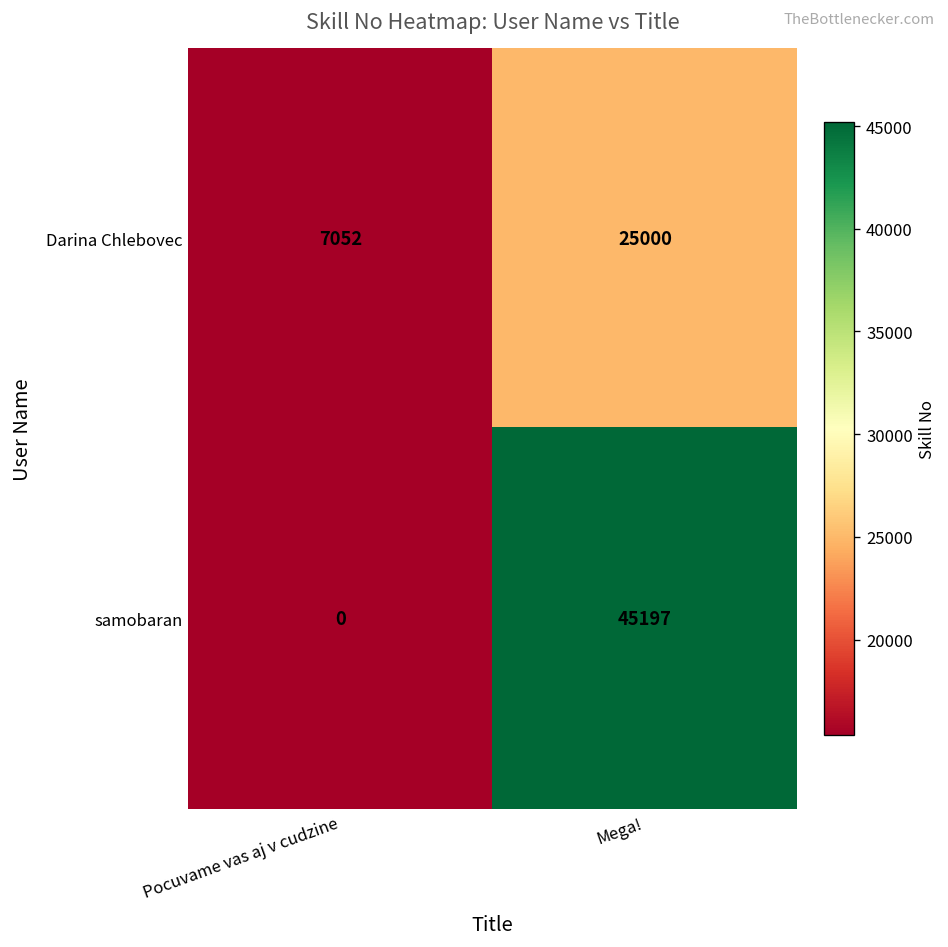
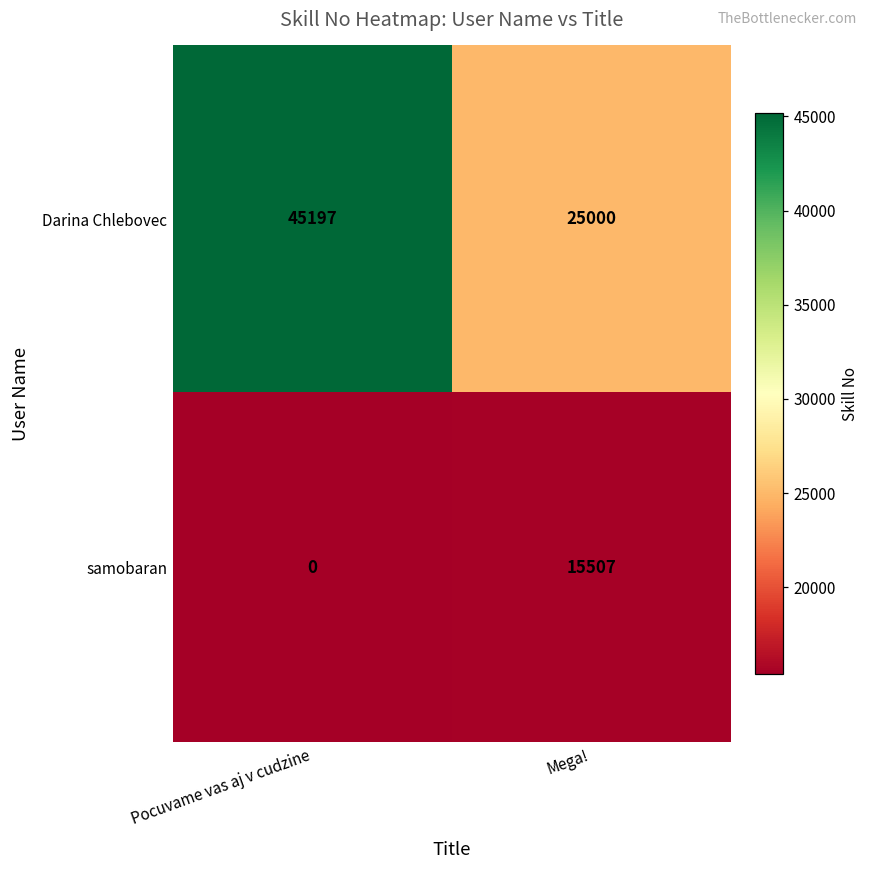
Darina Chlebovec, Pocuvame vas aj v cudzine: 7052 -> 45197
samobaran, Mega!: 45197 -> 15507
